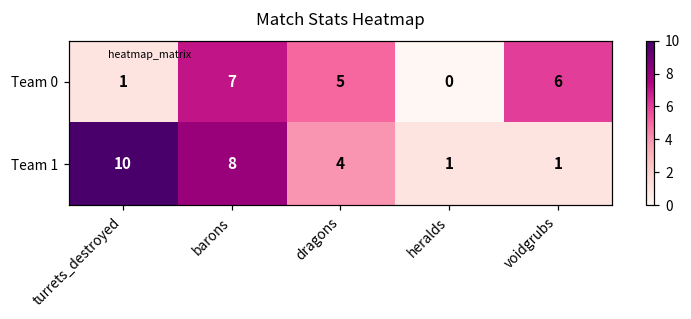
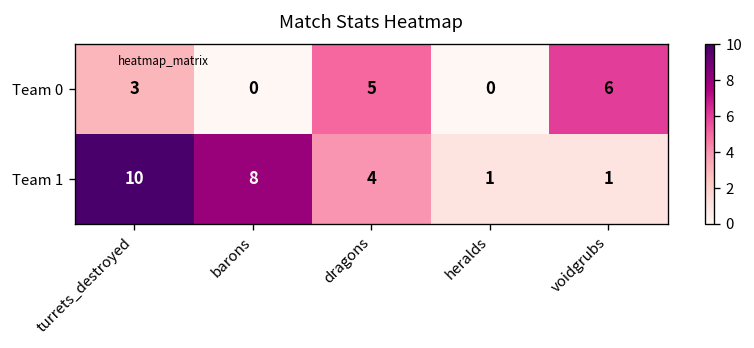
Team 0, turrets_destroyed: 1 -> 3
Team 0, barons: 7 -> 0
